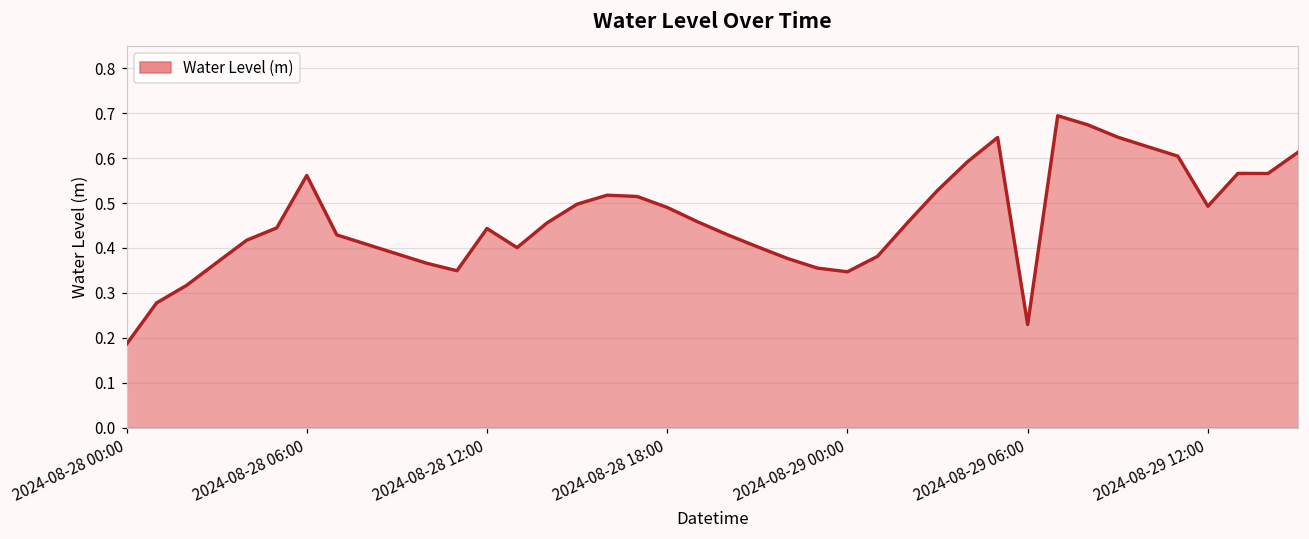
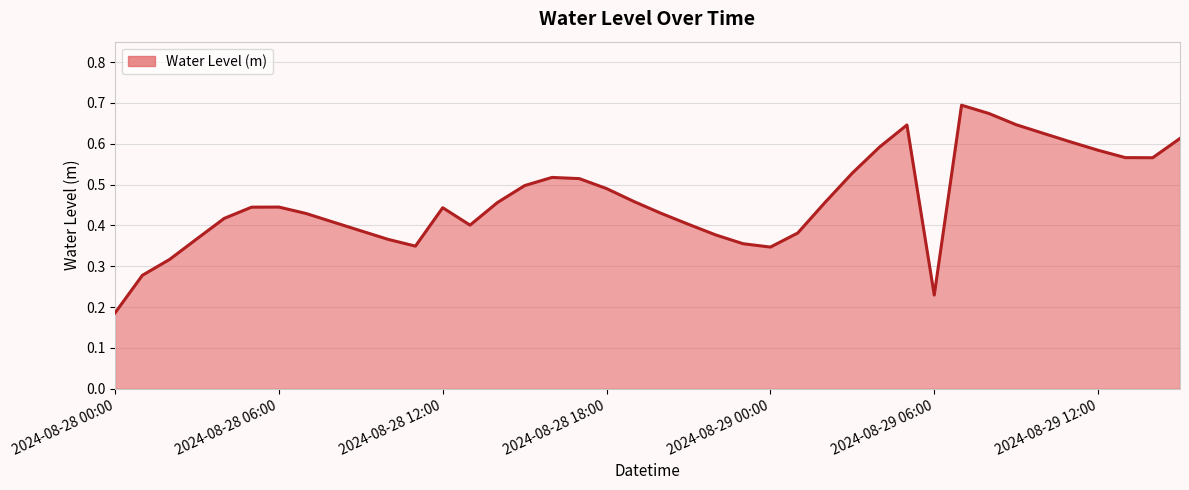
2024-08-28 06:00: 0.56 -> 0.45
2024-08-29 12:00: 0.49 -> 0.58
